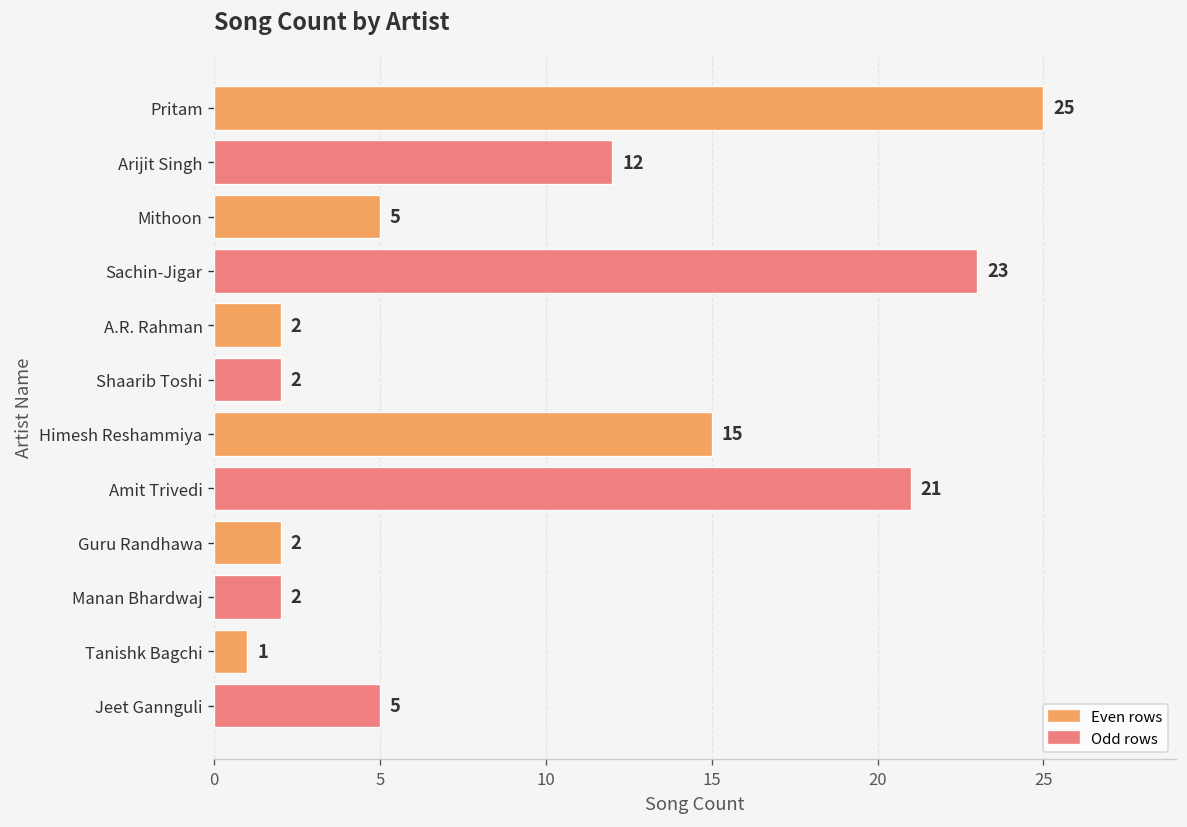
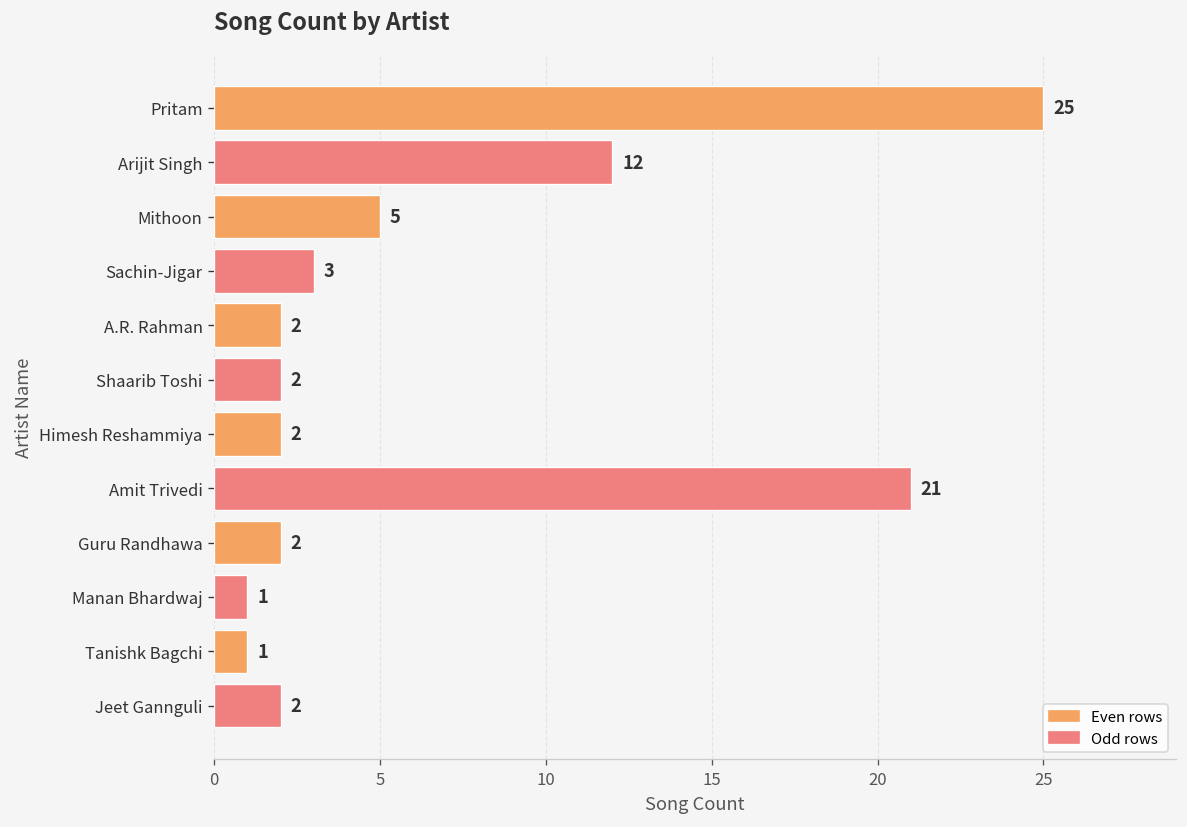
Sachin-Jigar: 23 -> 3
Himesh Reshammiya: 15 -> 2
Manan Bhardwaj: 2 -> 1
Jeet Gannguli: 5 -> 2
